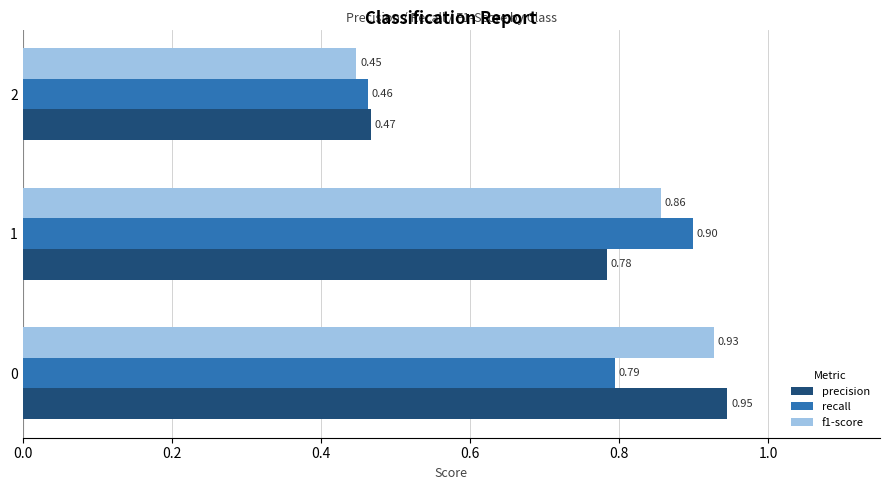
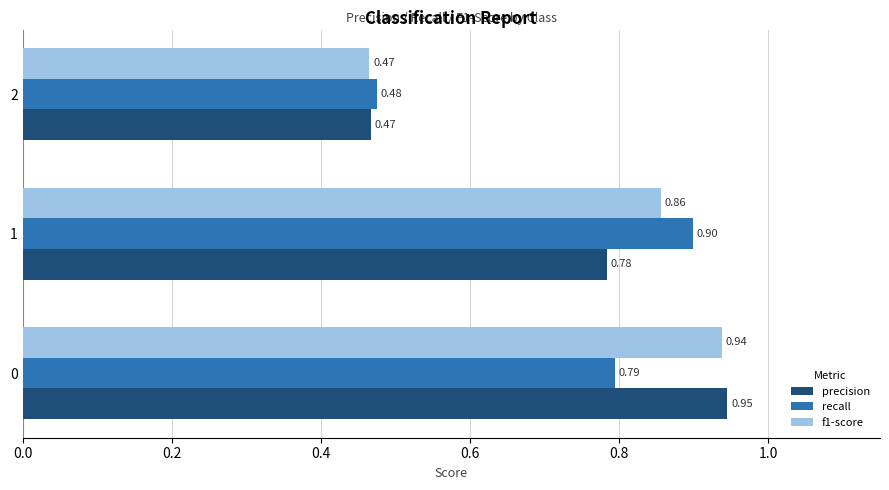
f1-score, 2: 0.45 -> 0.47
recall, 2: 0.46 -> 0.48
f1-score, 0: 0.93 -> 0.94
